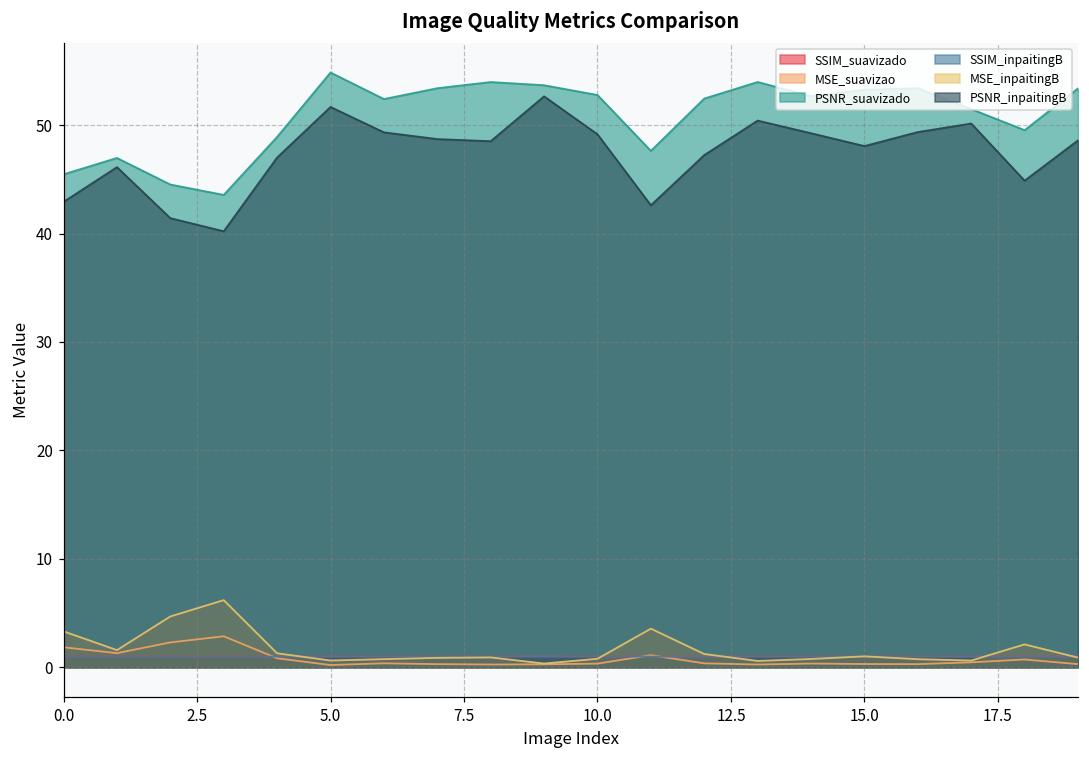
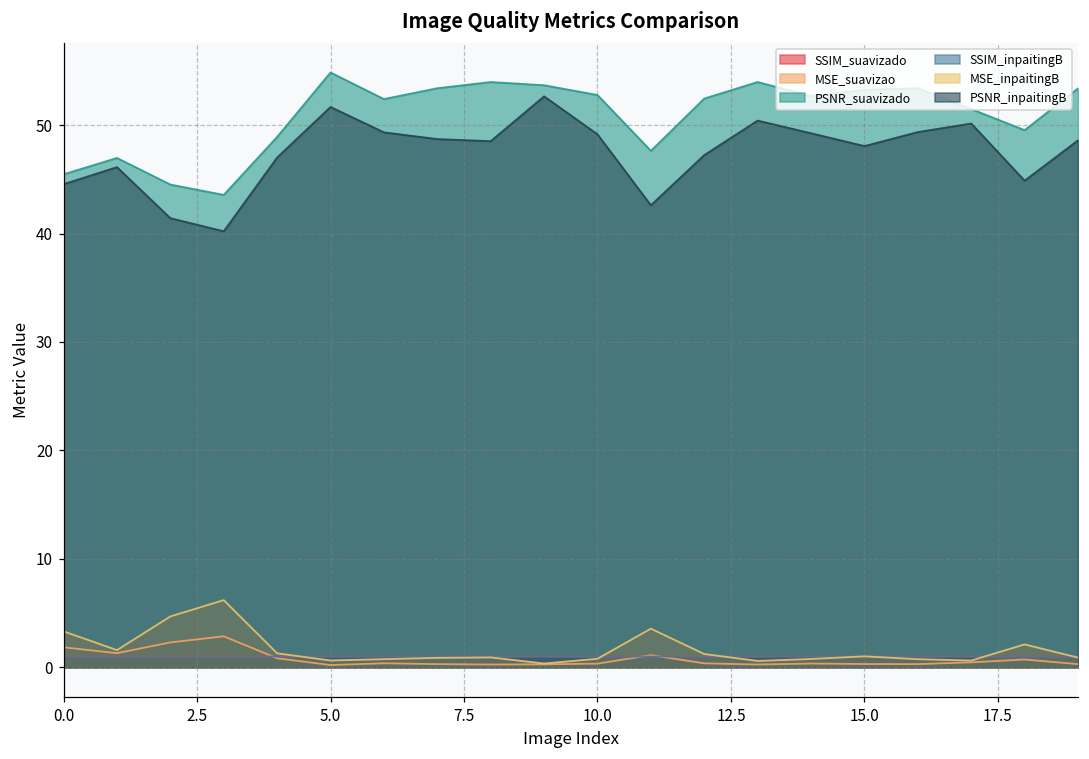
PSNR_inpaitingB, 0.0: 43 -> 45
